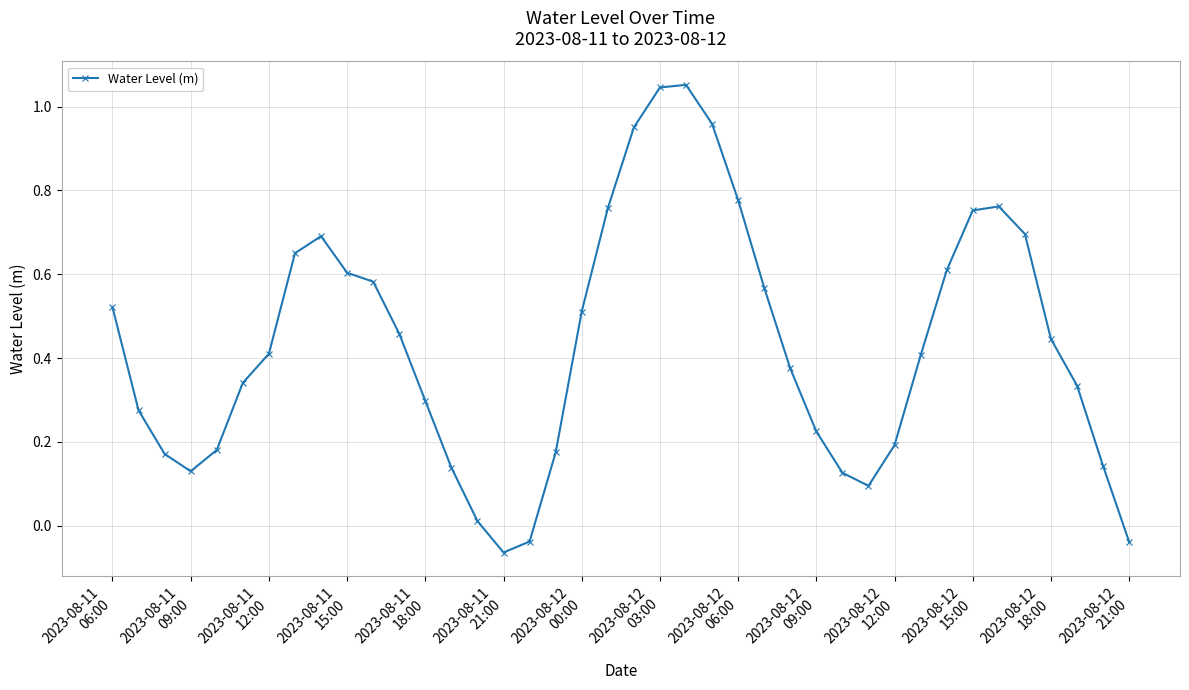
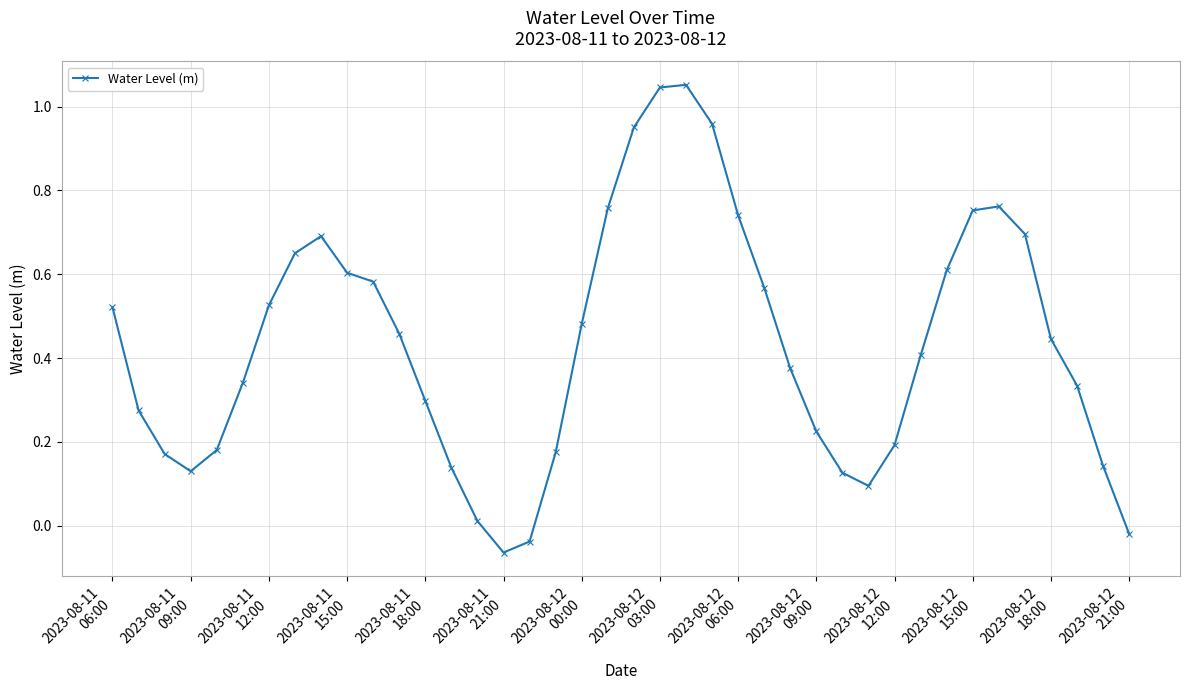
2023-08-11 12:00: 0.41 -> 0.53
2023-08-12 00:00: 0.51 -> 0.48
2023-08-12 06:00: 0.78 -> 0.74
2023-08-12 21:00: -0.04 -> -0.02
